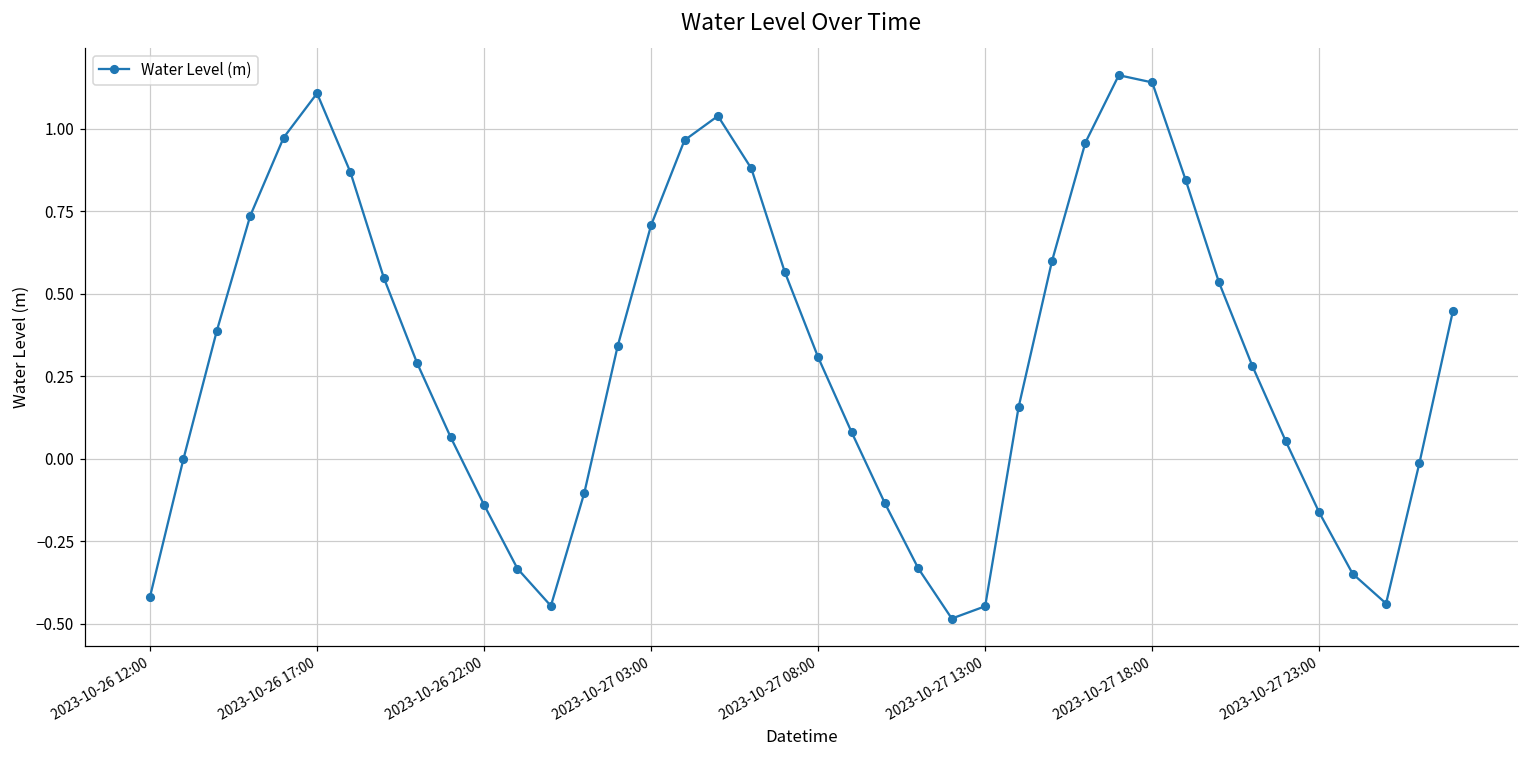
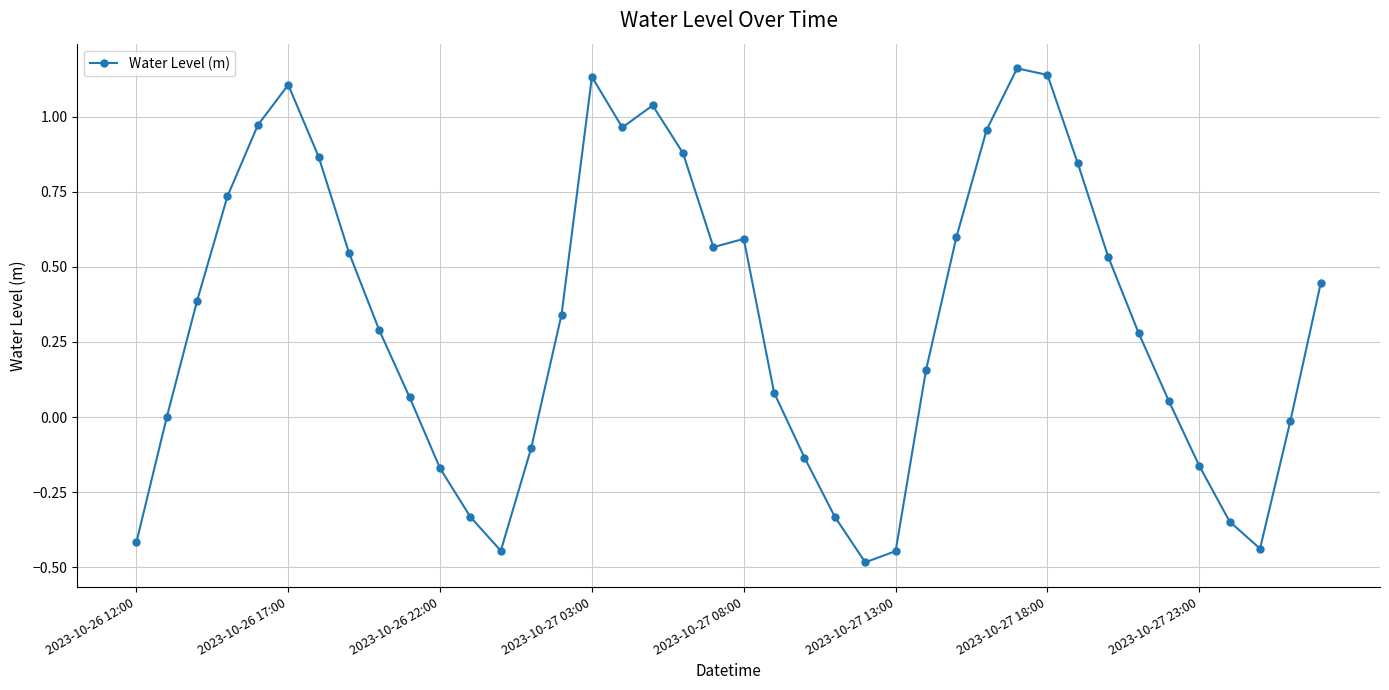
2023-10-26 22:00: -0.14 -> -0.17
2023-10-27 03:00: 0.71 -> 1.13
2023-10-27 08:00: 0.31 -> 0.59
